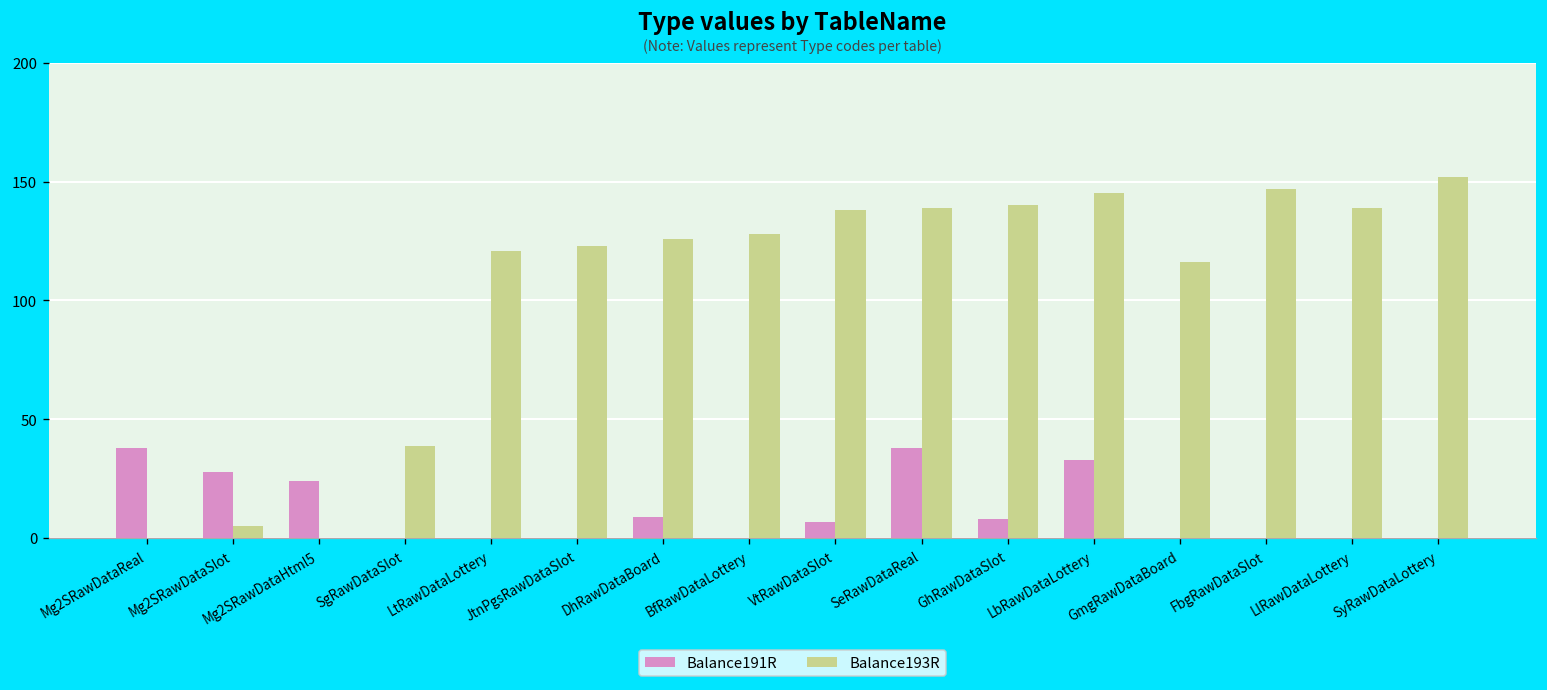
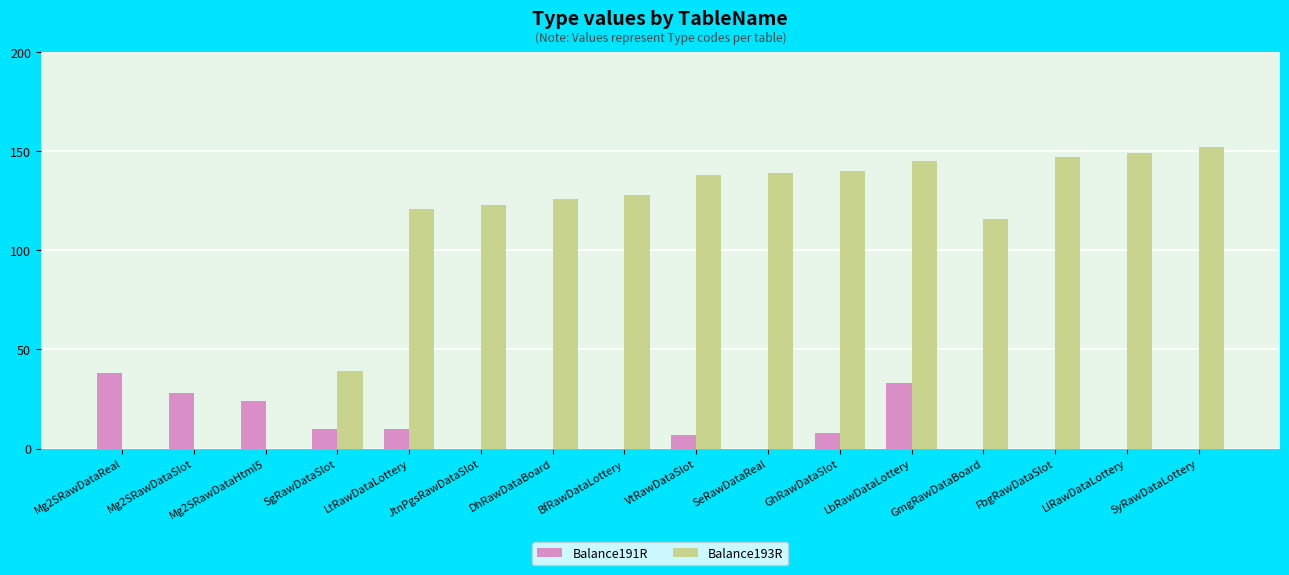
Balance193R, Mg2SRawDataSlot: 5 -> 0
Balance191R, SgRawDataSlot: 0 -> 10
Balance191R, LtRawDataLottery: 0 -> 10
Balance191R, DhRawDataBoard: 9 -> 0
Balance191R, SeRawDataReal: 38 -> 0
Balance193R, LlRawDataLottery: 139 -> 149
